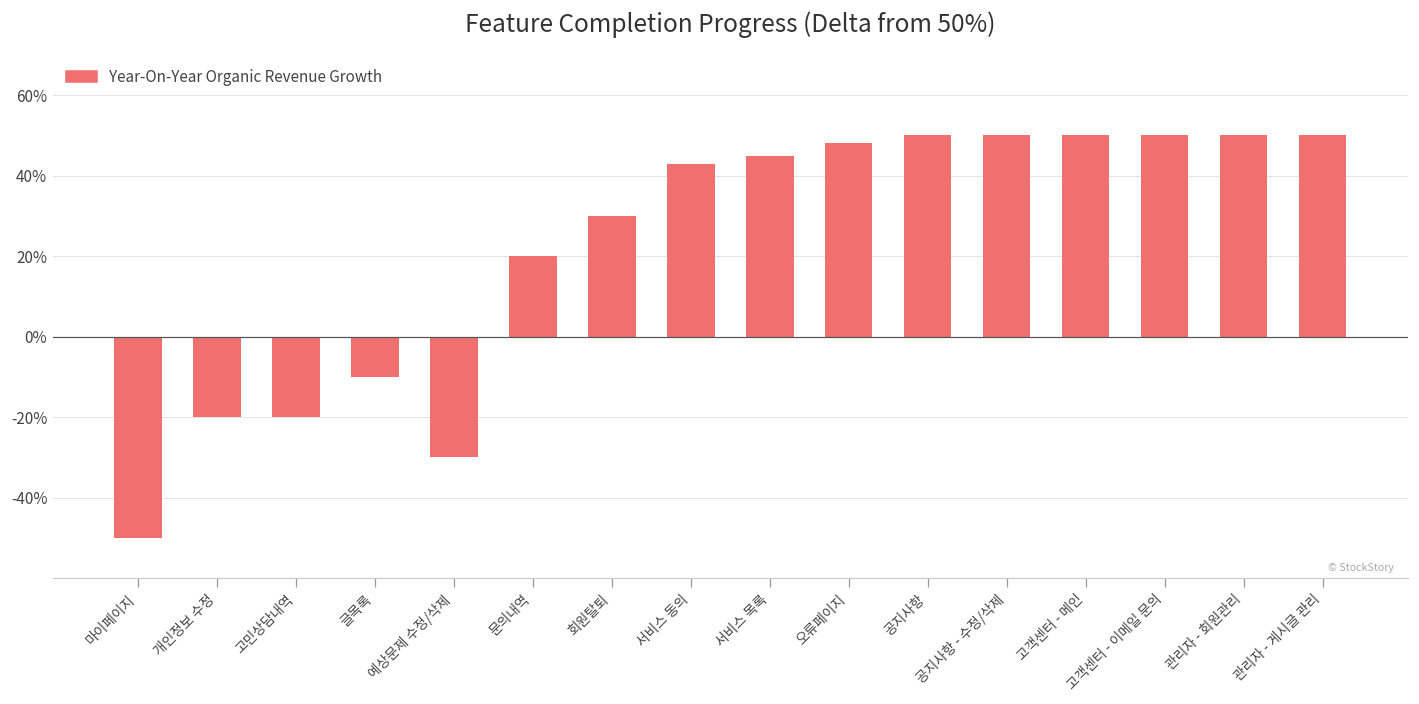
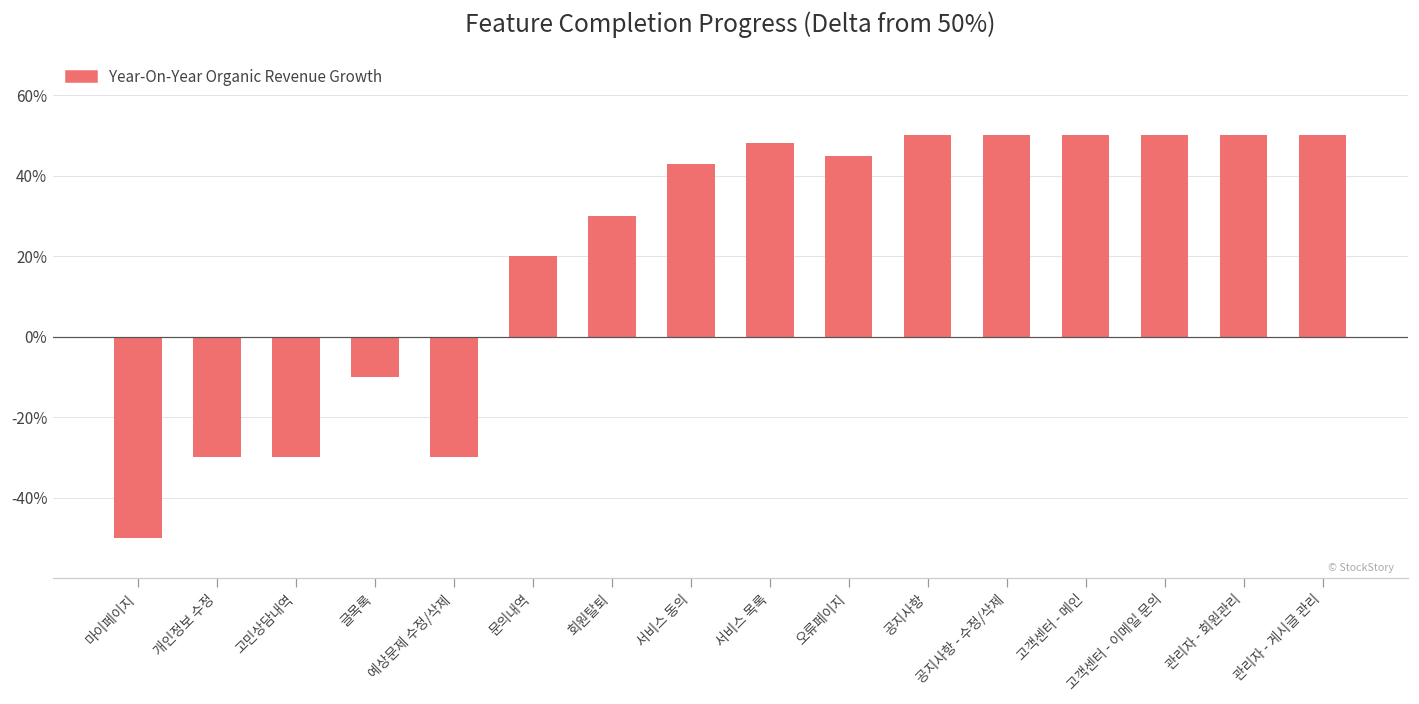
개인정보 수정: -20% -> -30%
고민상담내역: -20% -> -30%
서비스 목록: 45% -> 48%
오류페이지: 48% -> 45%
